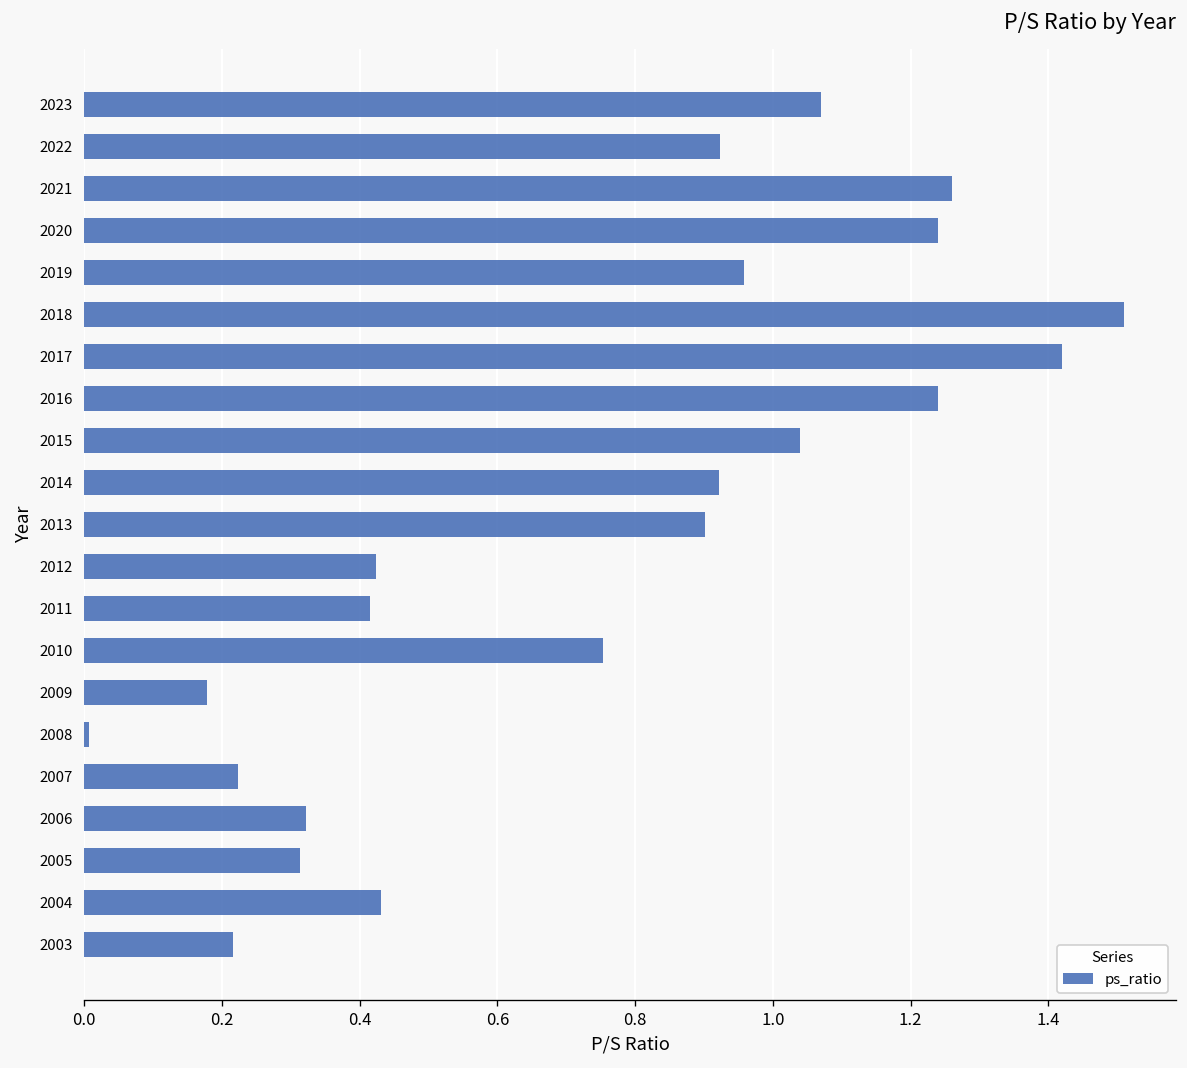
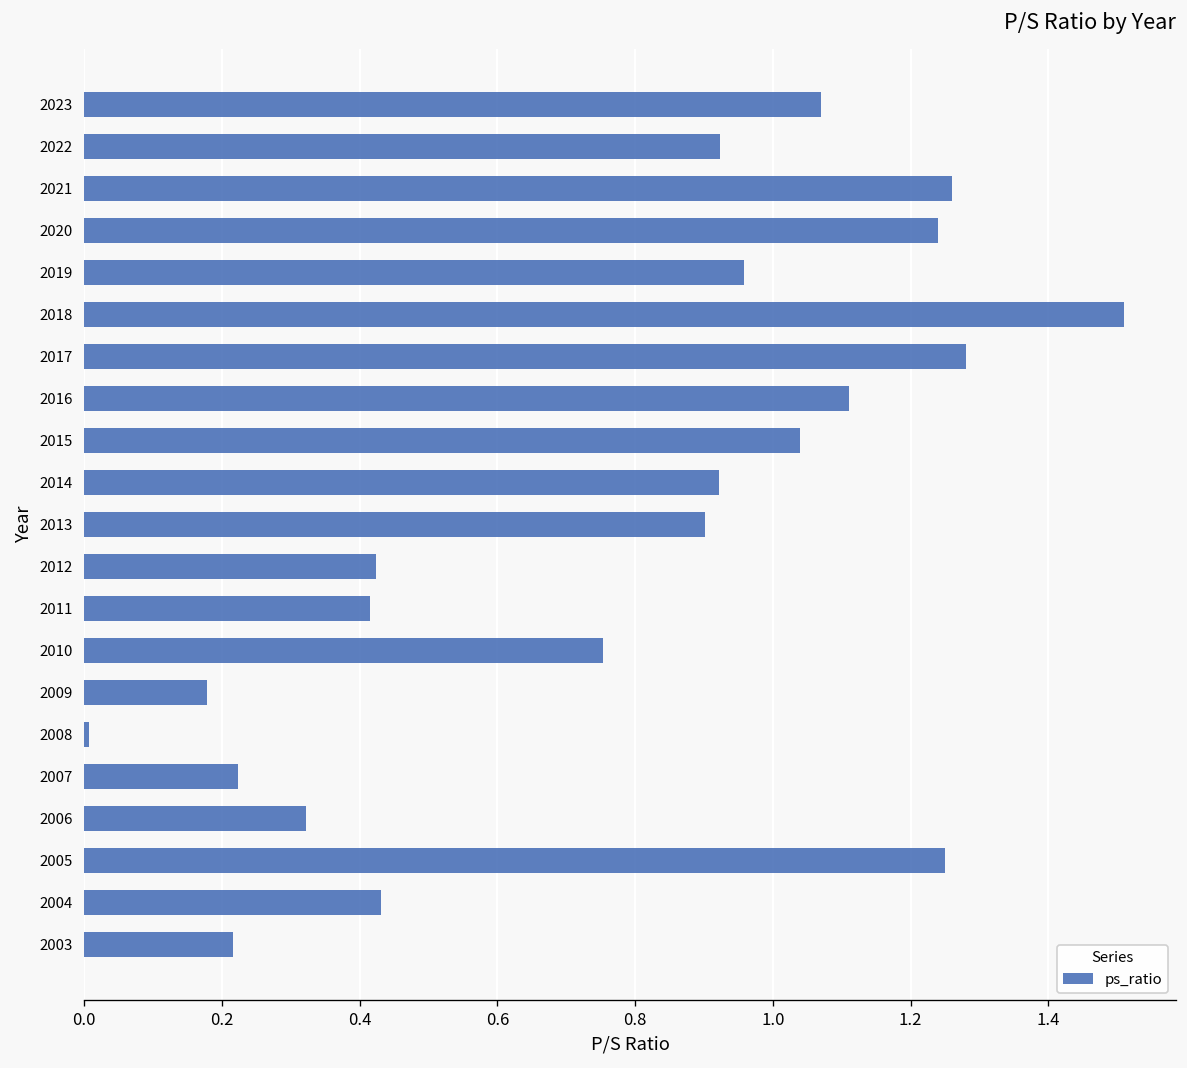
2017: 1.42 -> 1.28
2016: 1.24 -> 1.11
2005: 0.31 -> 1.25
